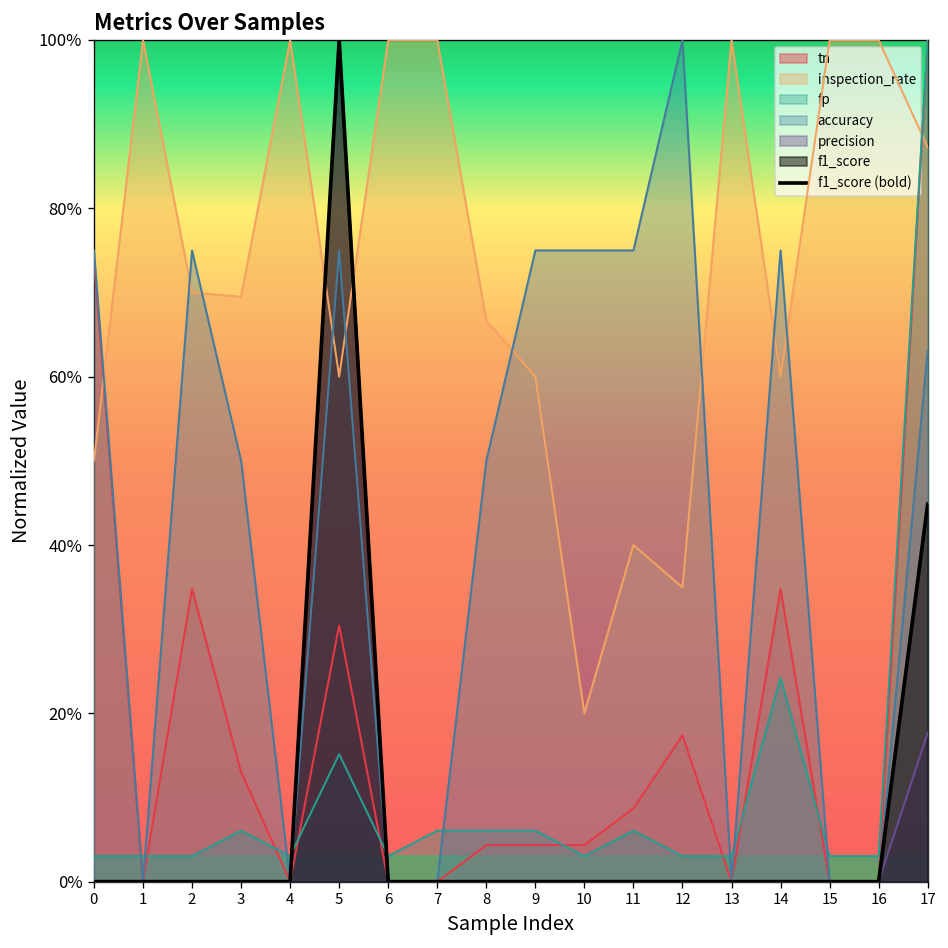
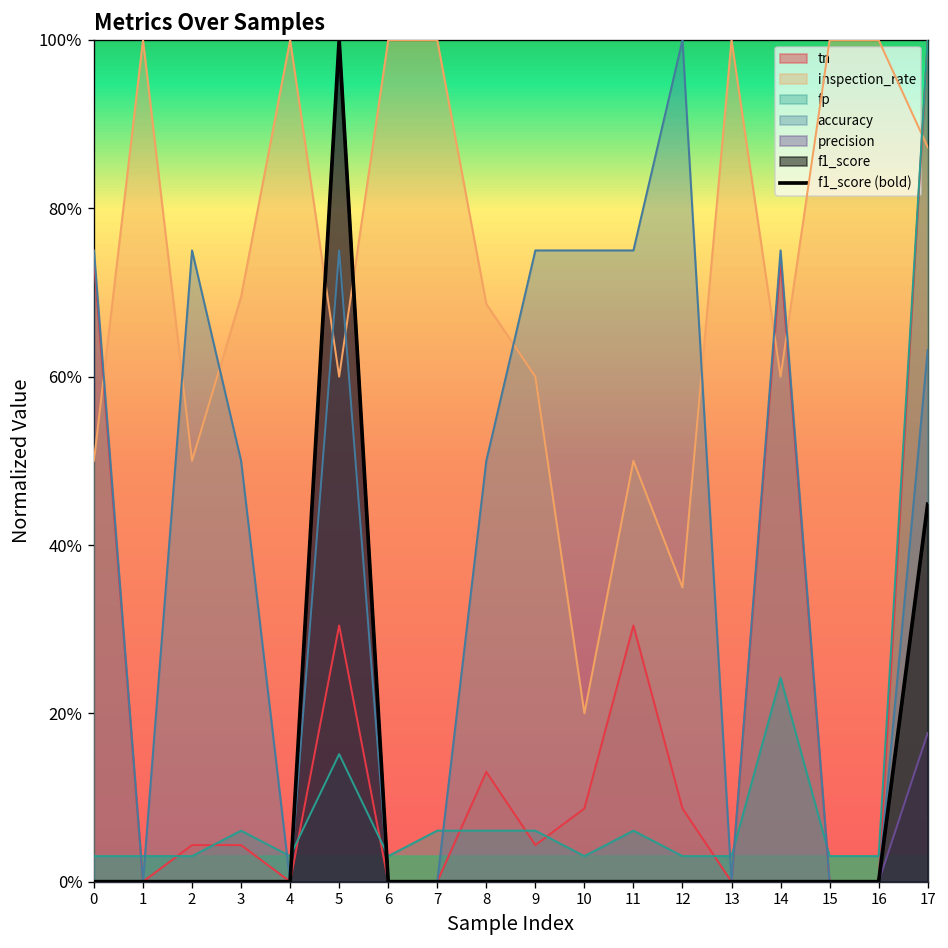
tn, 2: 35% -> 4%
inspection_rate, 2: 70% -> 50%
tn, 3: 13% -> 4%
tn, 8: 4% -> 13%
inspection_rate, 8: 67% -> 69%
tn, 10: 4% -> 9%
tn, 11: 9% -> 30%
inspection_rate, 11: 40% -> 50%
tn, 12: 17% -> 9%
tn, 14: 35% -> 74%
